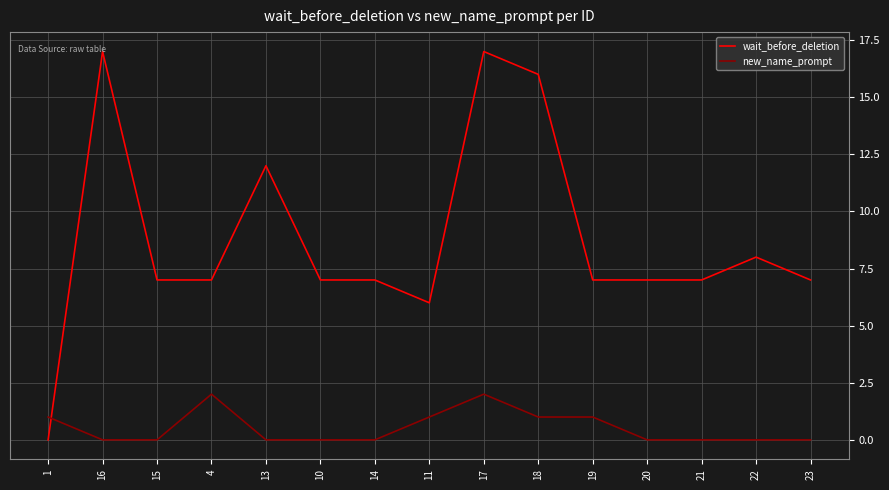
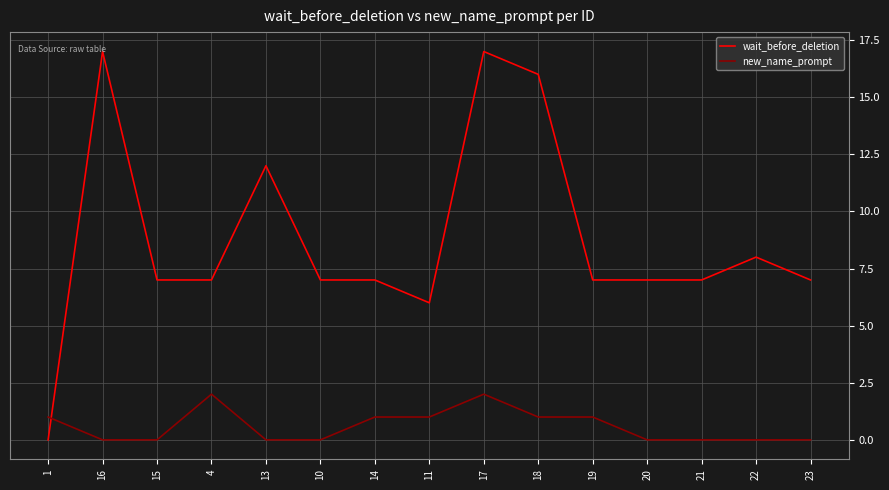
new_name_prompt, 14: 0 -> 1
